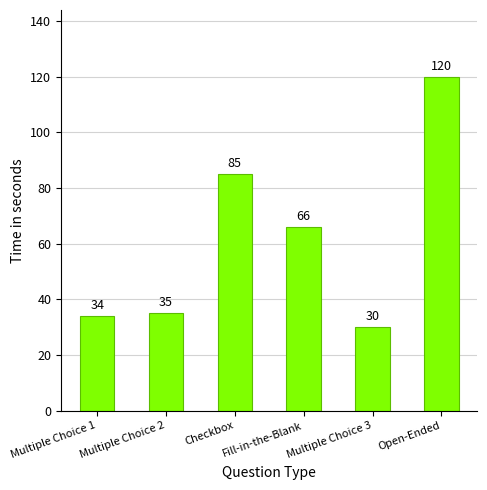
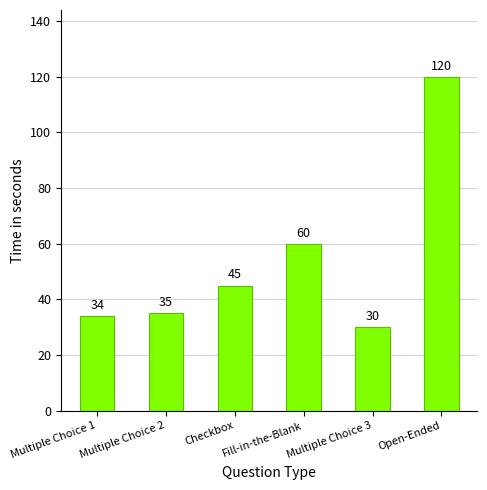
Checkbox: 85 -> 45
Fill-in-the-Blank: 66 -> 60
